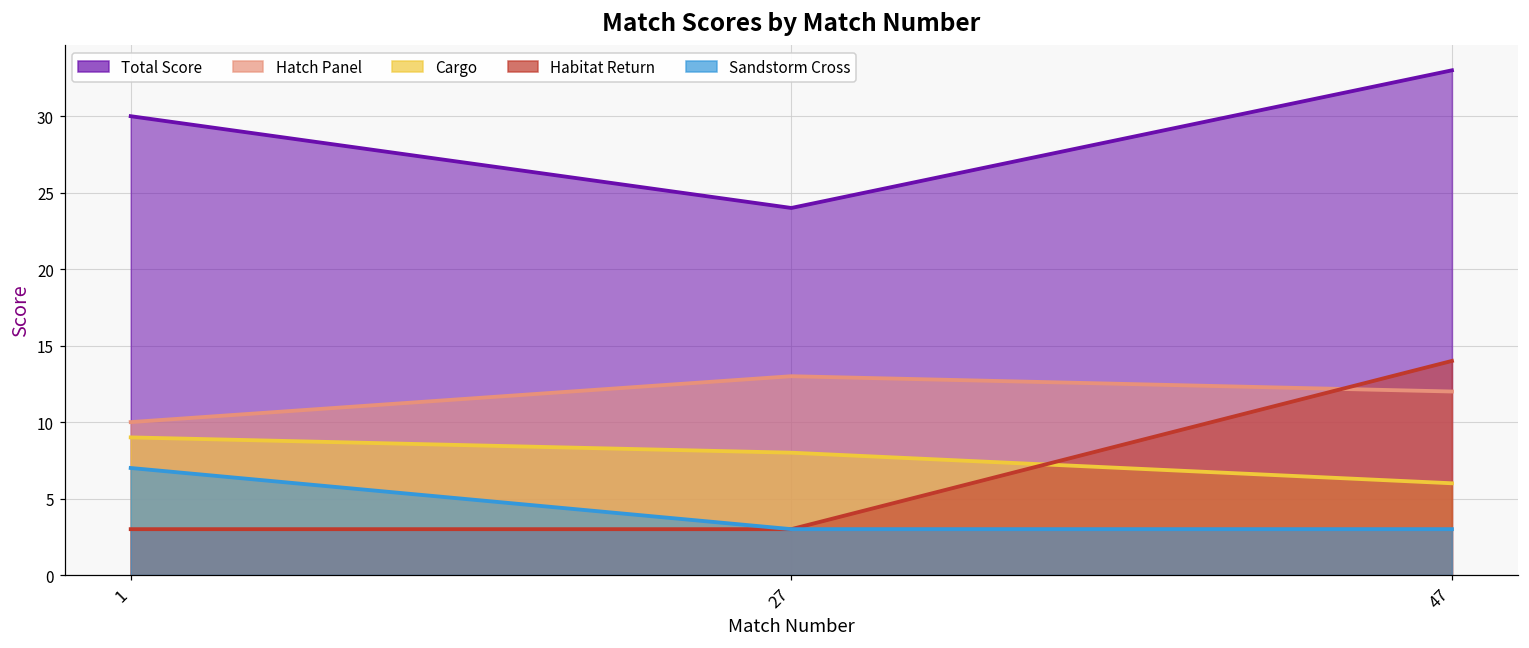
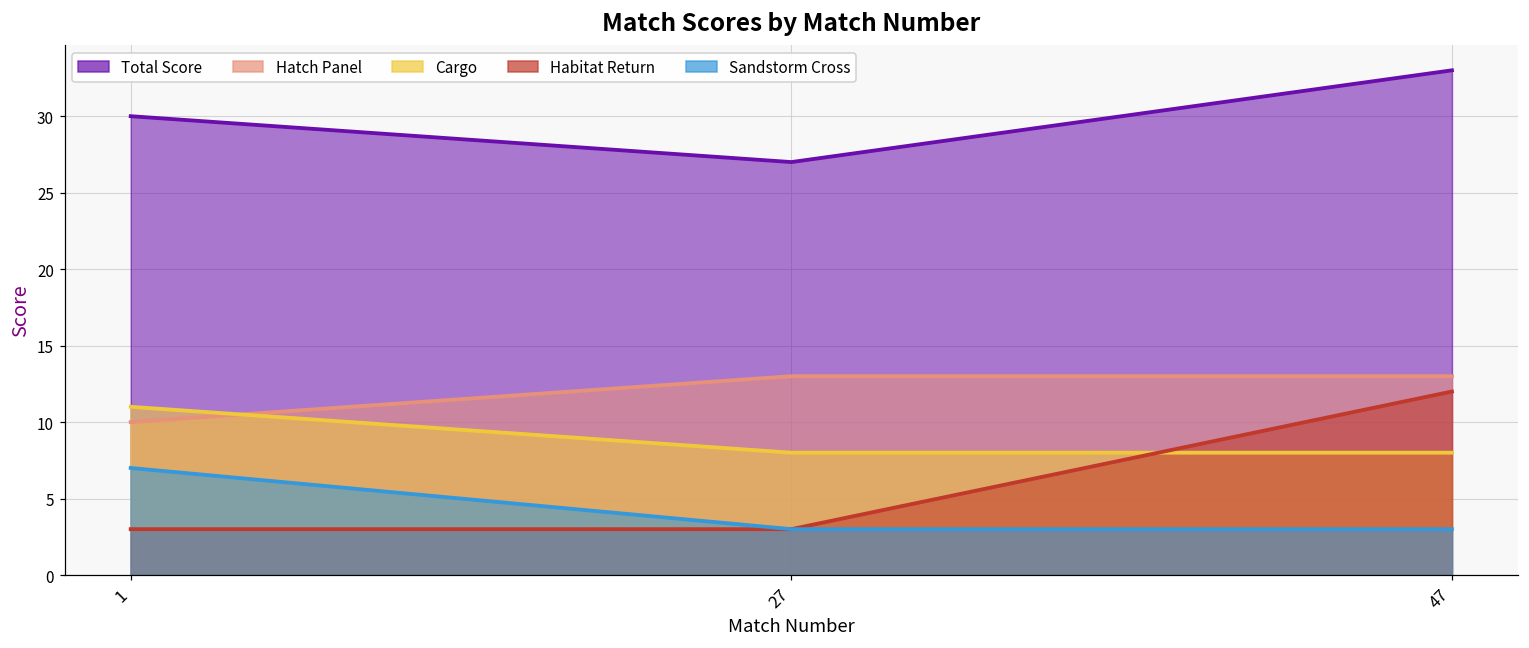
Cargo, 1: 9 -> 11
Total Score, 27: 24 -> 27
Hatch Panel, 47: 12 -> 13
Cargo, 47: 6 -> 8
Habitat Return, 47: 14 -> 12
